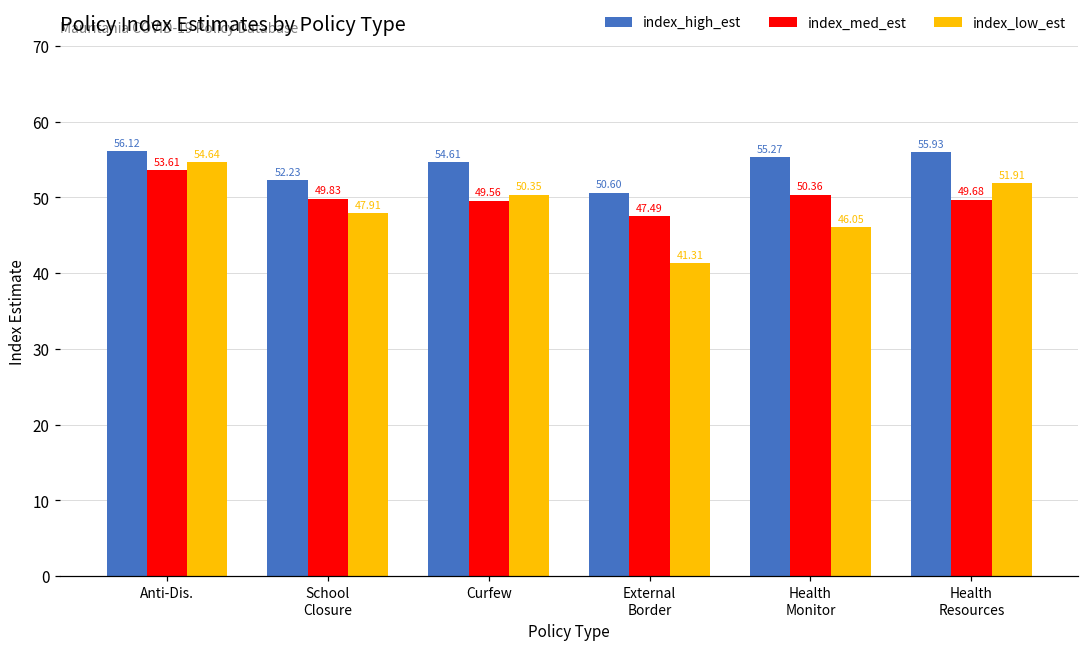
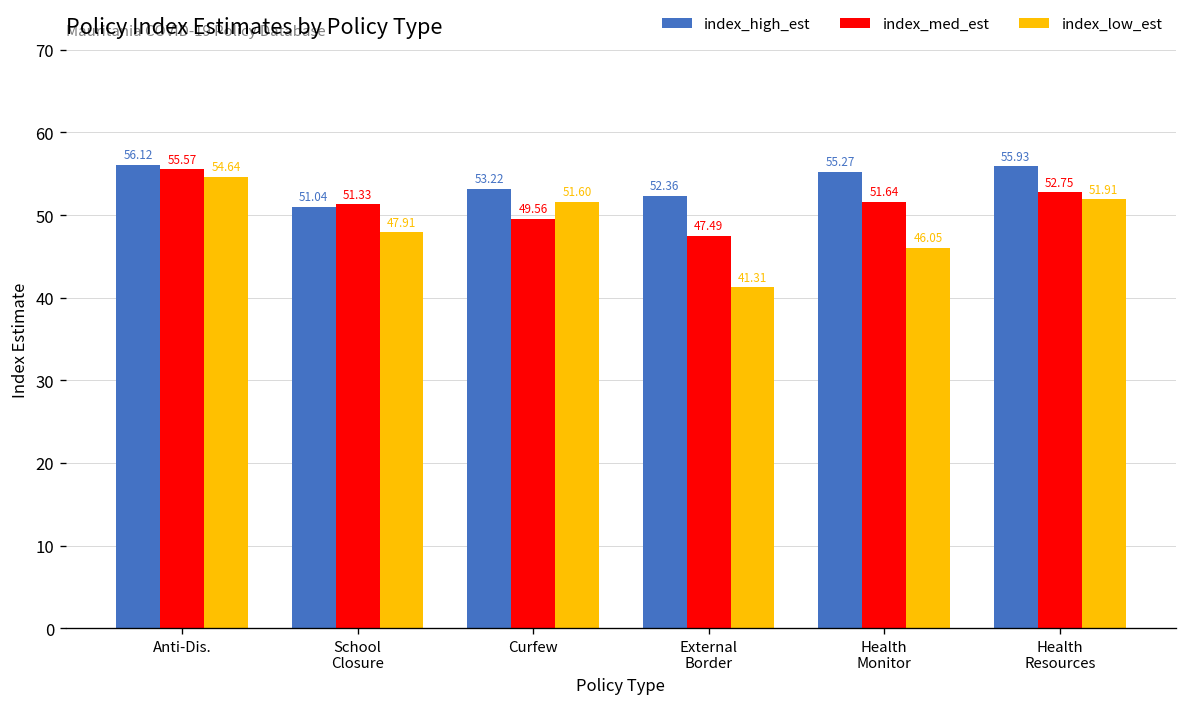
index_med_est, Anti-Dis.: 53.61 -> 55.57
index_high_est, School Closure: 52.23 -> 51.04
index_med_est, School Closure: 49.83 -> 51.33
index_high_est, Curfew: 54.61 -> 53.22
index_low_est, Curfew: 50.35 -> 51.60
index_high_est, External Border: 50.60 -> 52.36
index_med_est, Health Monitor: 50.36 -> 51.64
index_med_est, Health Resources: 49.68 -> 52.75
